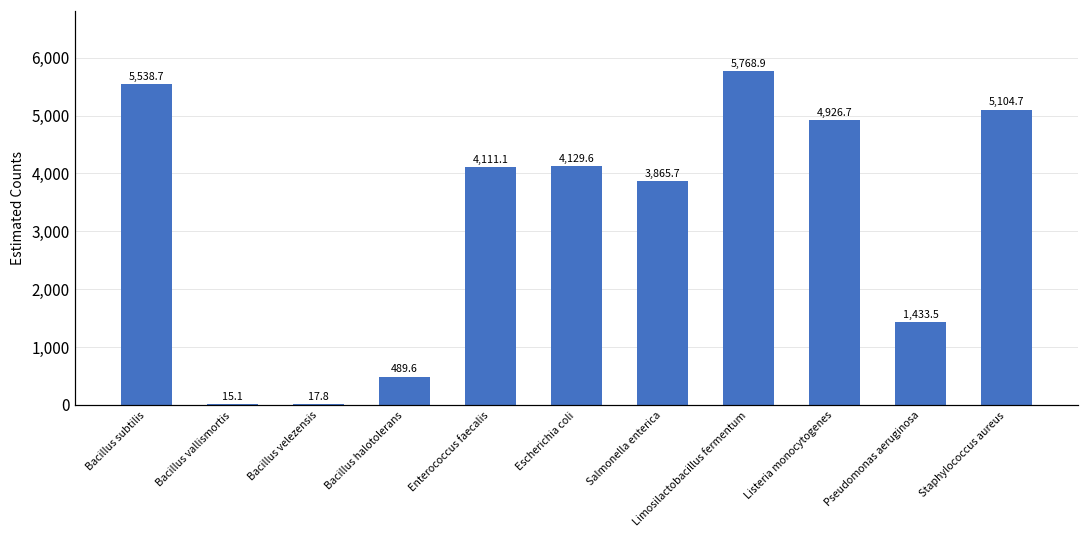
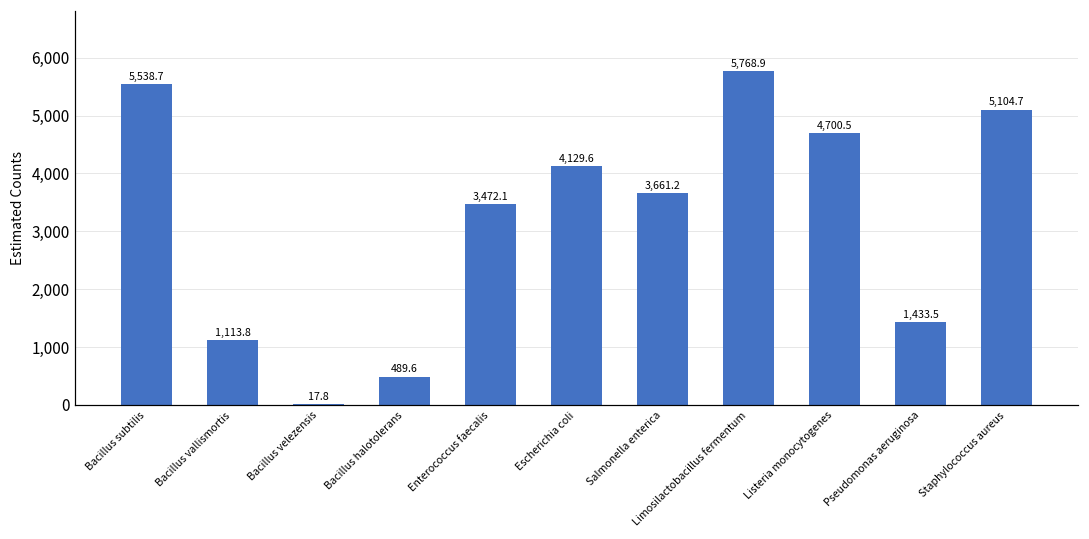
Bacillus vallismortis: 15.1 -> 1,113.8
Enterococcus faecalis: 4,111.1 -> 3,472.1
Salmonella enterica: 3,865.7 -> 3,661.2
Listeria monocytogenes: 4,926.7 -> 4,700.5
